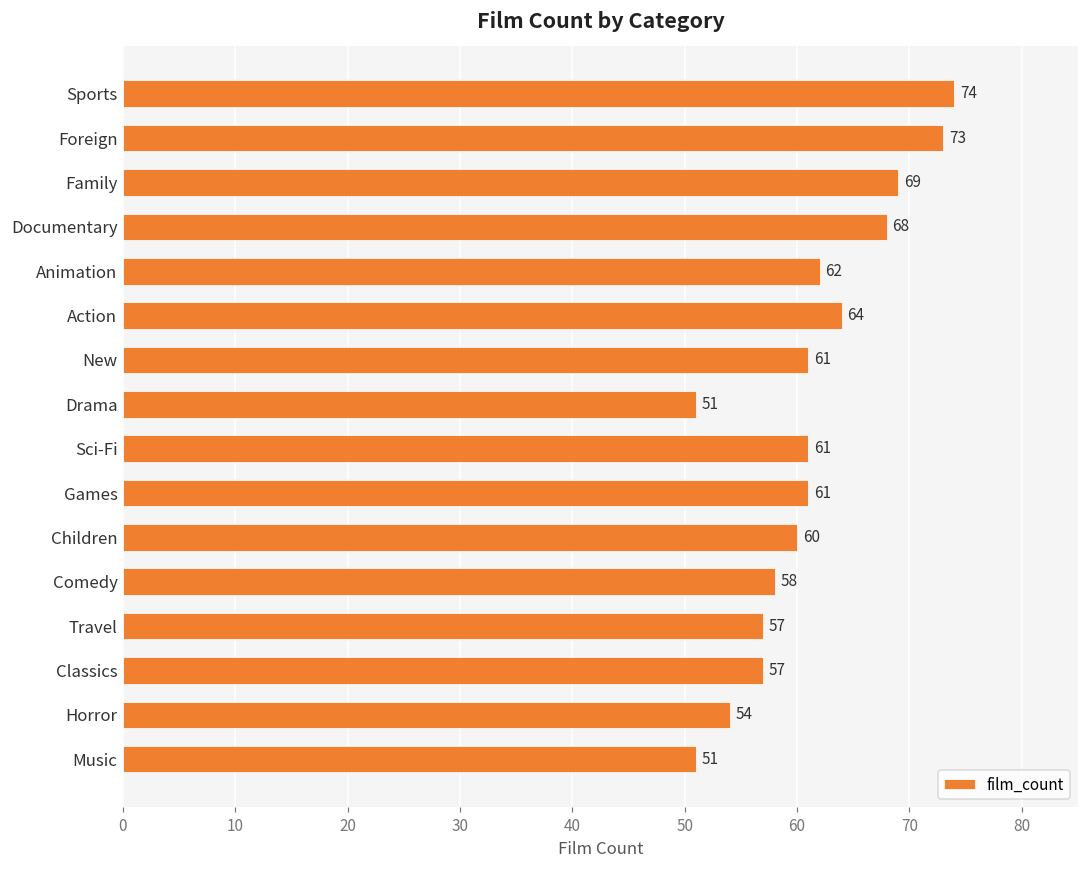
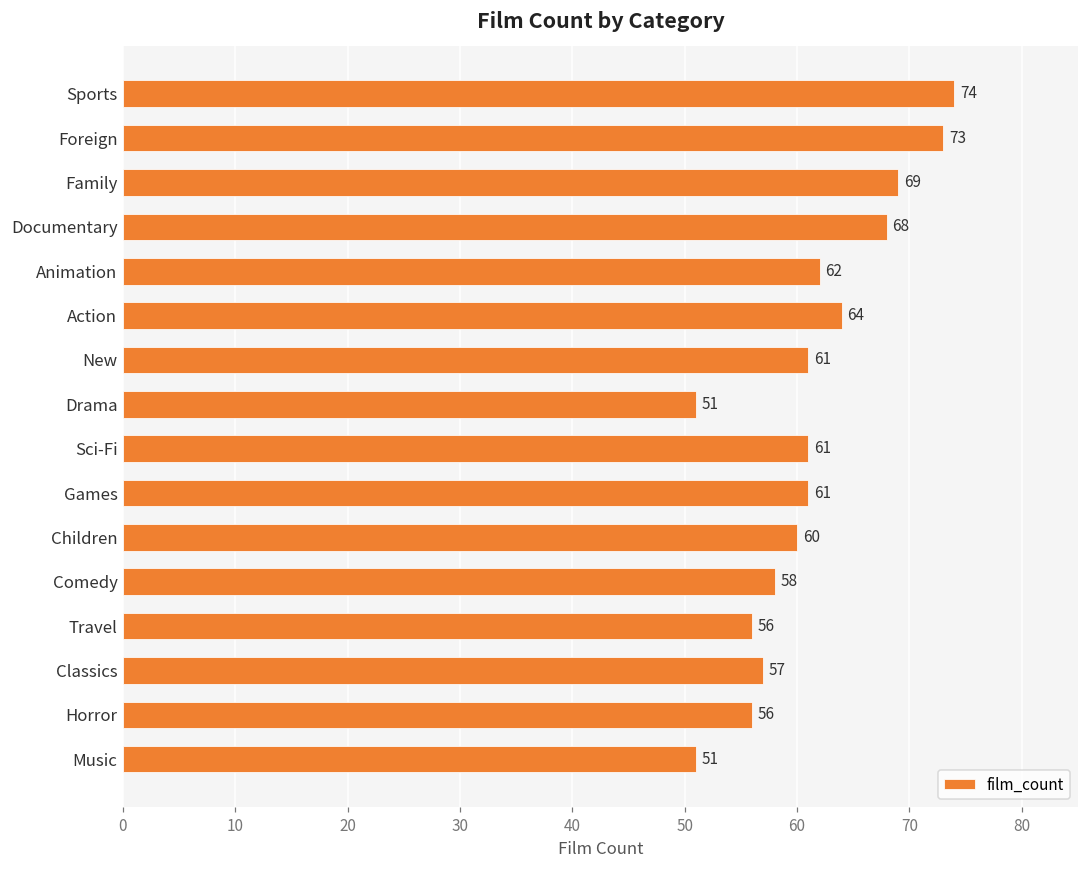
Travel: 57 -> 56
Horror: 54 -> 56
